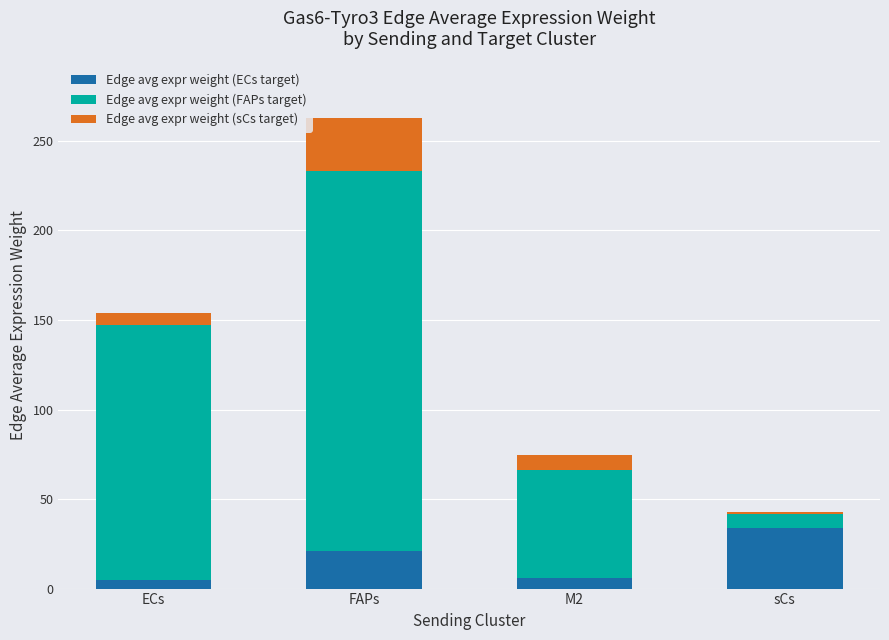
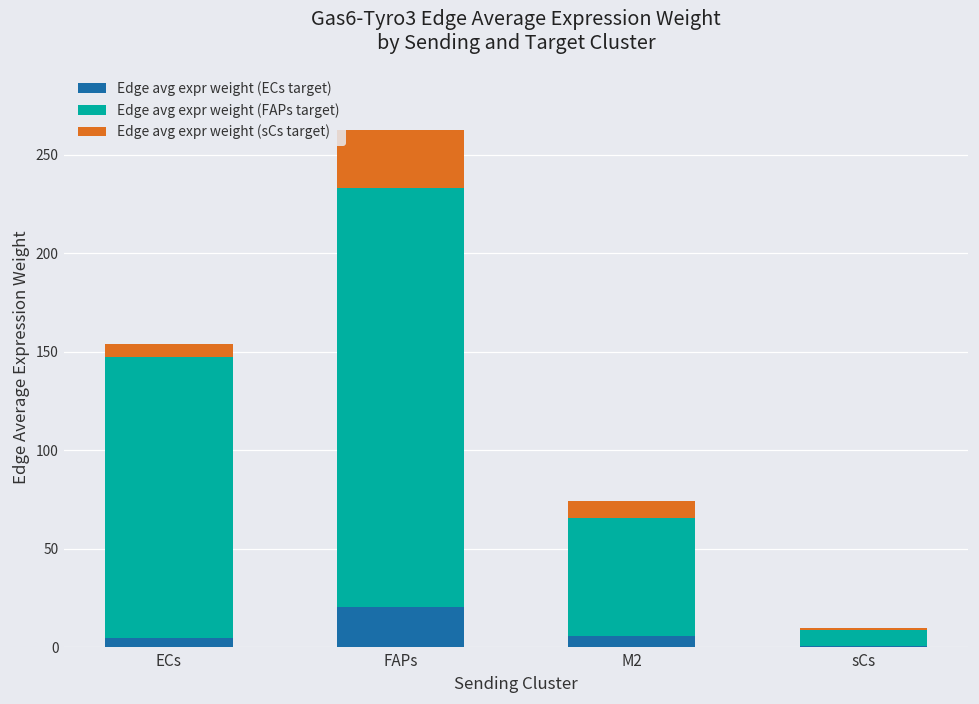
Edge avg expr weight (ECs target), sCs: 34 -> 1
